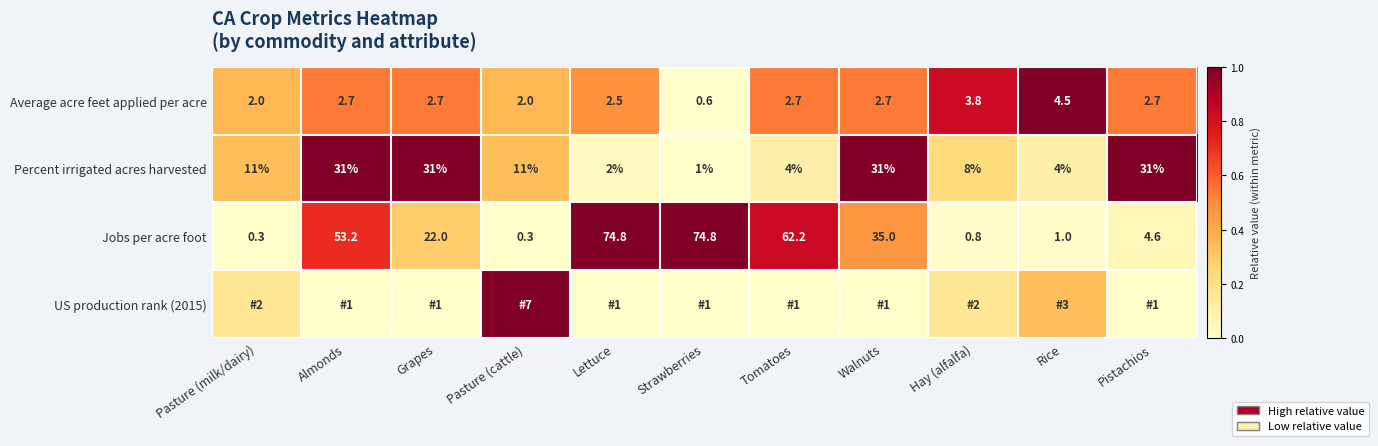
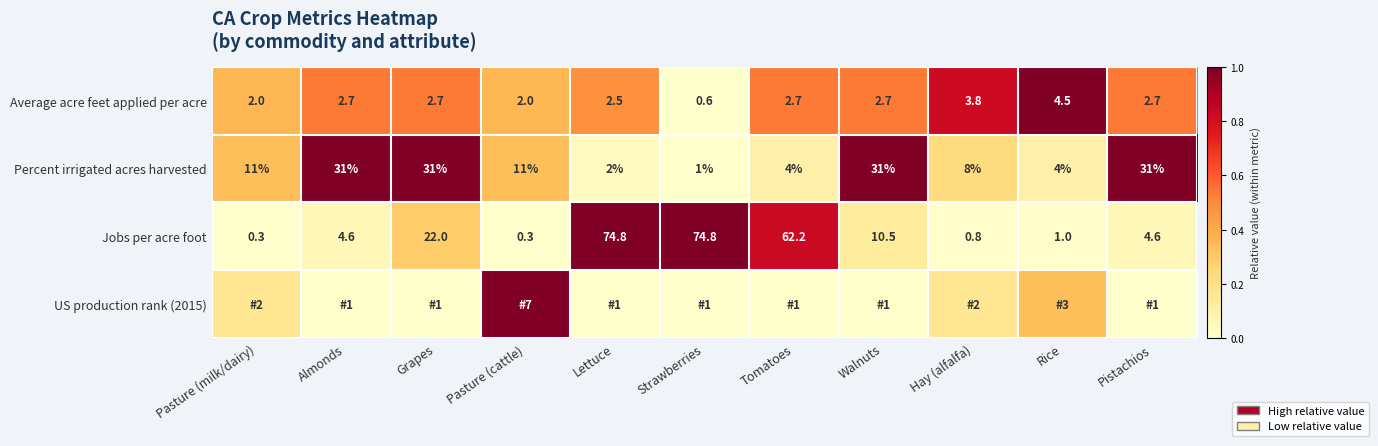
Jobs per acre foot, Almonds: 53.2 -> 4.6
Jobs per acre foot, Walnuts: 35.0 -> 10.5
